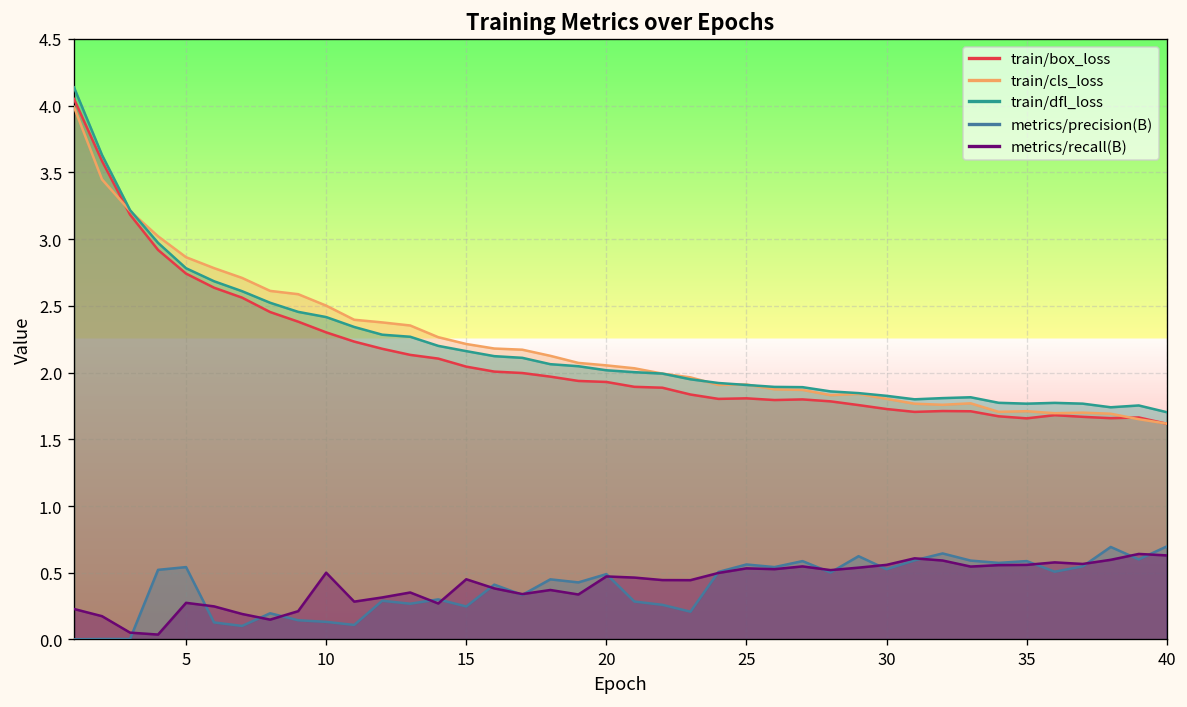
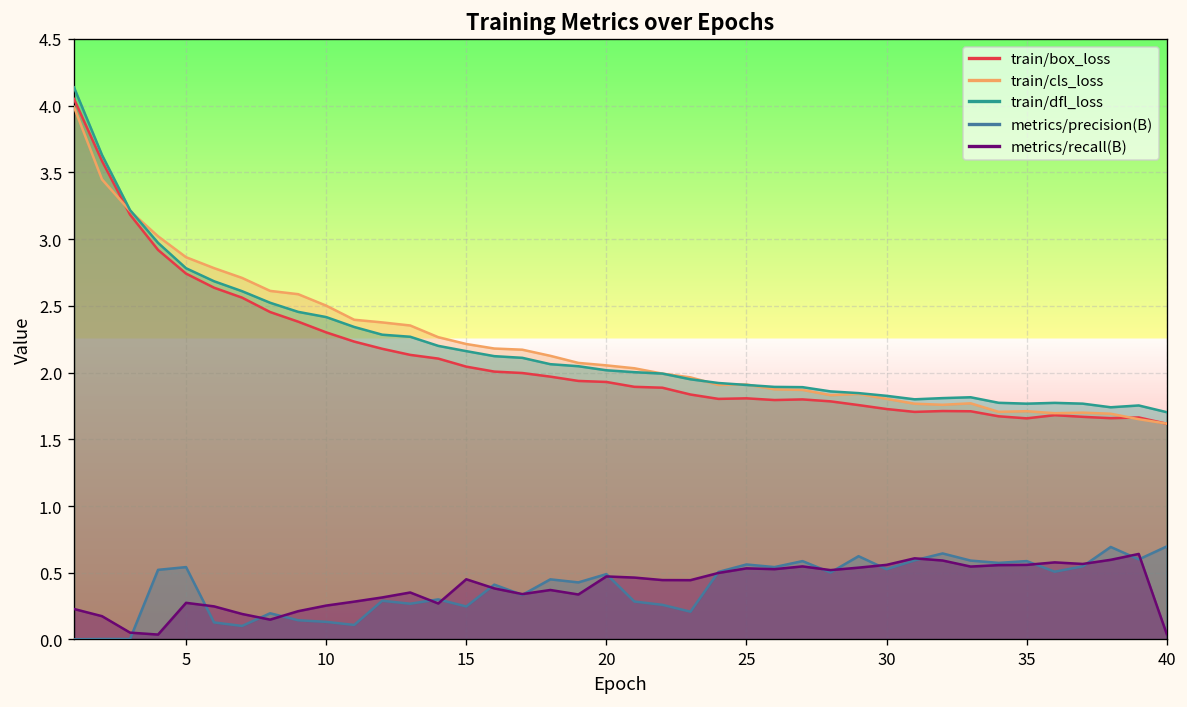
metrics/recall(B), 10: 0.50 -> 0.25
metrics/recall(B), 40: 0.63 -> 0.04
